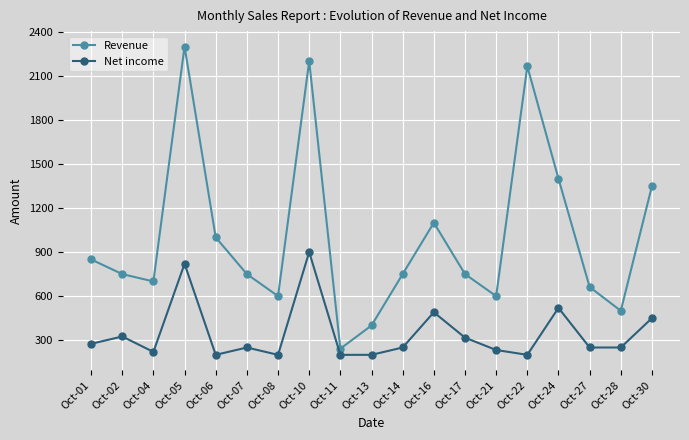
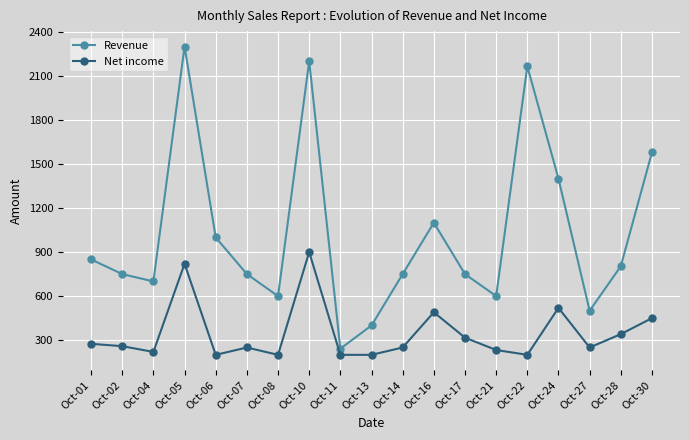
Net income, Oct-02: 330 -> 260
Revenue, Oct-27: 660 -> 500
Revenue, Oct-28: 500 -> 800
Net income, Oct-28: 250 -> 340
Revenue, Oct-30: 1350 -> 1580
